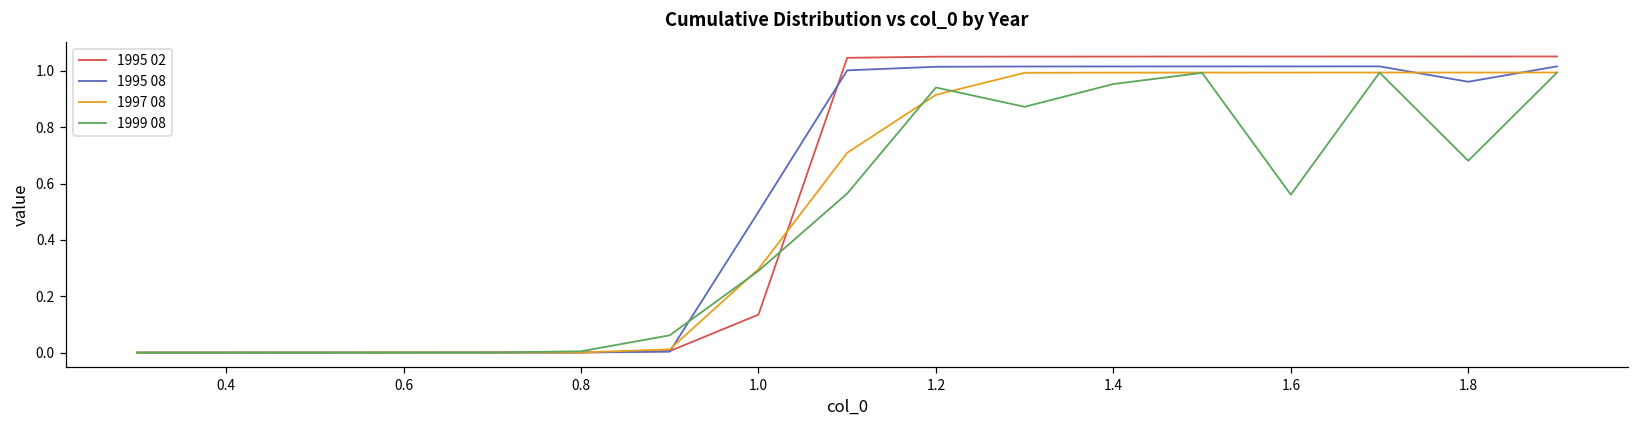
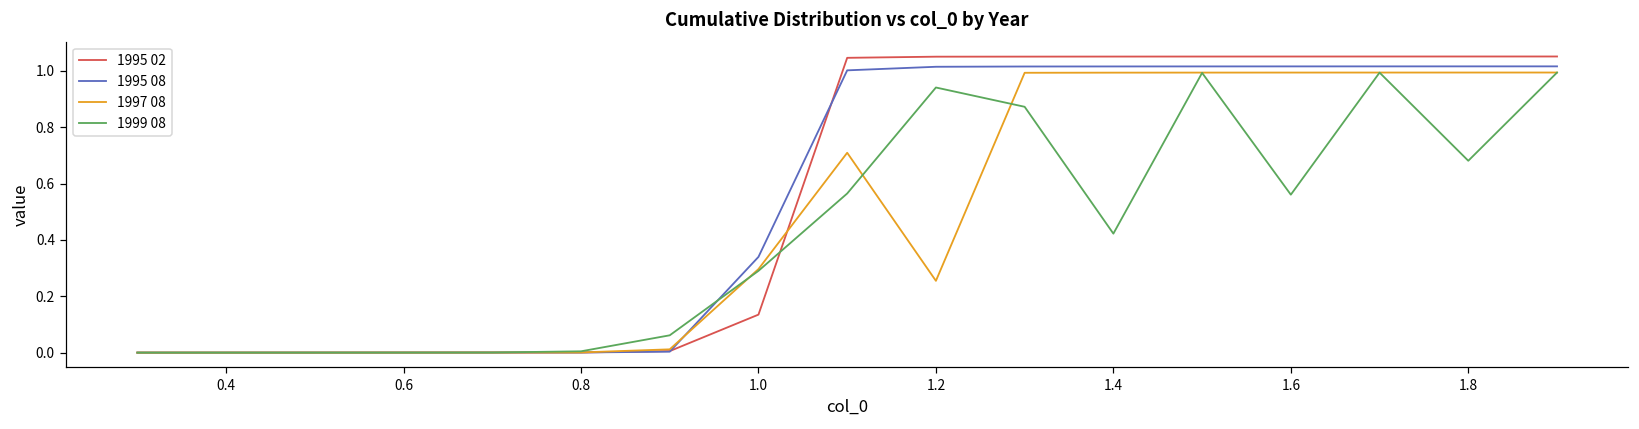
1995 08, 1.0: 0.50 -> 0.34
1997 08, 1.2: 0.91 -> 0.25
1999 08, 1.4: 0.95 -> 0.42
1995 08, 1.8: 0.96 -> 1.02
